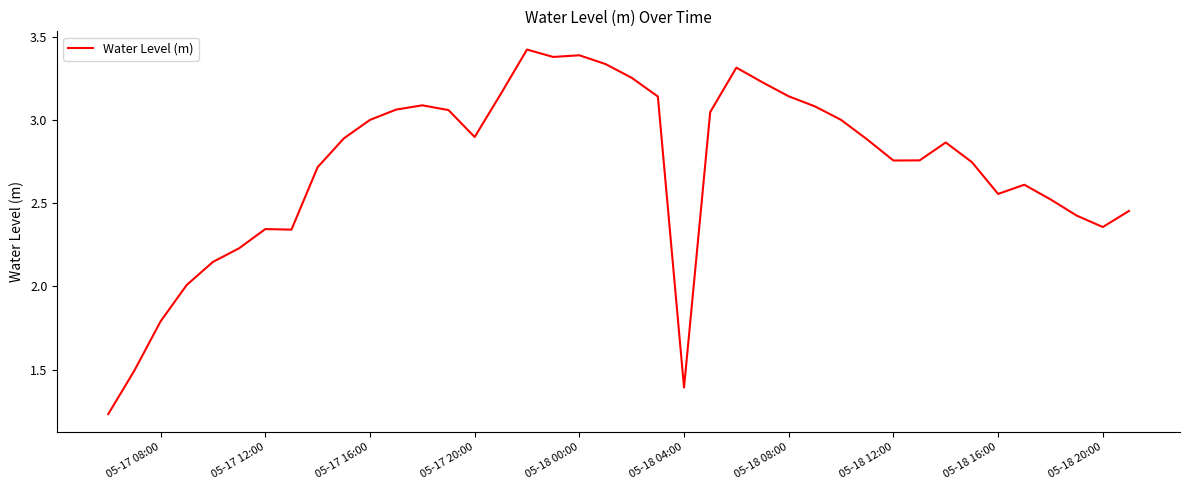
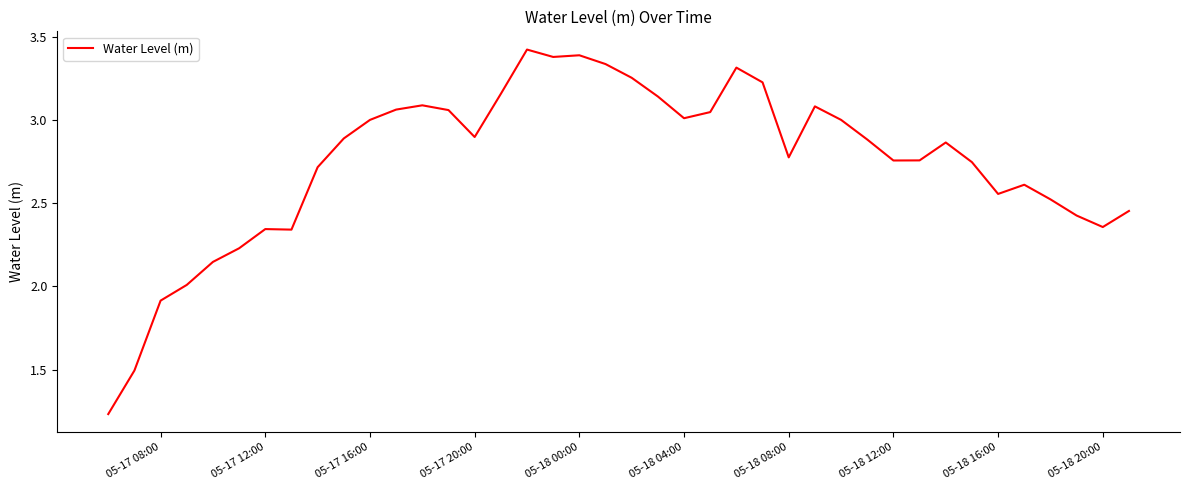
05-17 08:00: 1.79 -> 1.91
05-18 04:00: 1.39 -> 3.01
05-18 08:00: 3.14 -> 2.78
